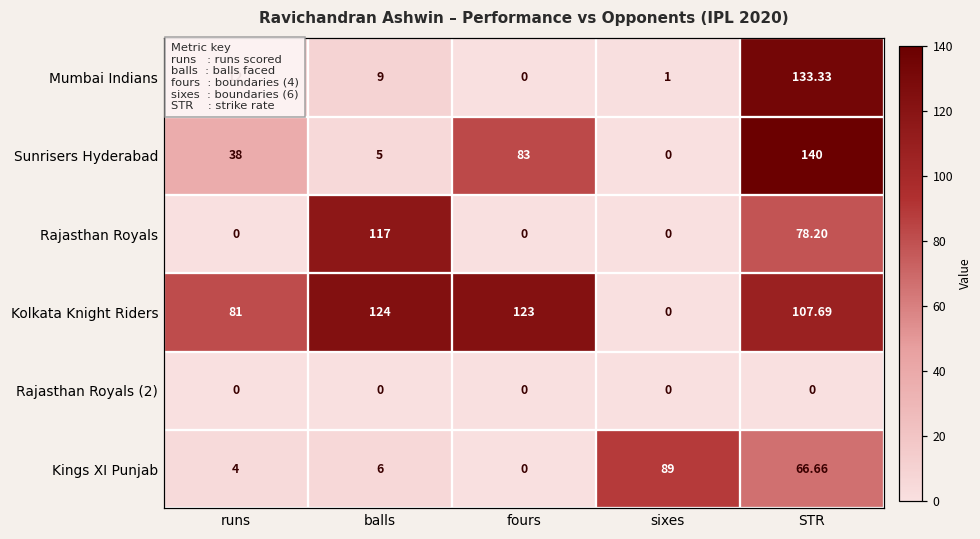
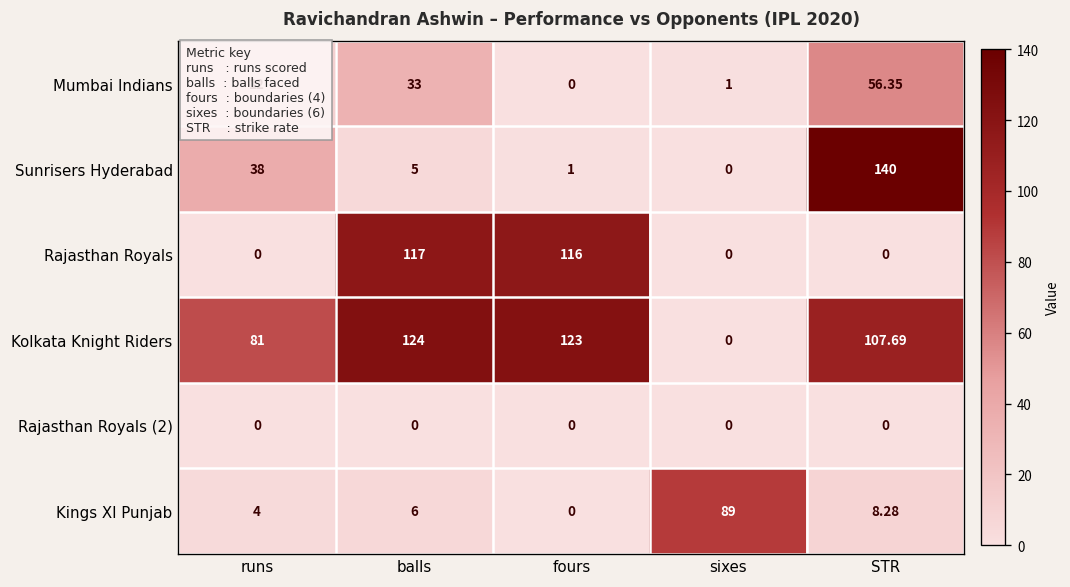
Mumbai Indians, balls: 9 -> 33
Mumbai Indians, STR: 133.33 -> 56.35
Sunrisers Hyderabad, fours: 83 -> 1
Rajasthan Royals, fours: 0 -> 116
Rajasthan Royals, STR: 78.20 -> 0
Kings XI Punjab, STR: 66.66 -> 8.28
